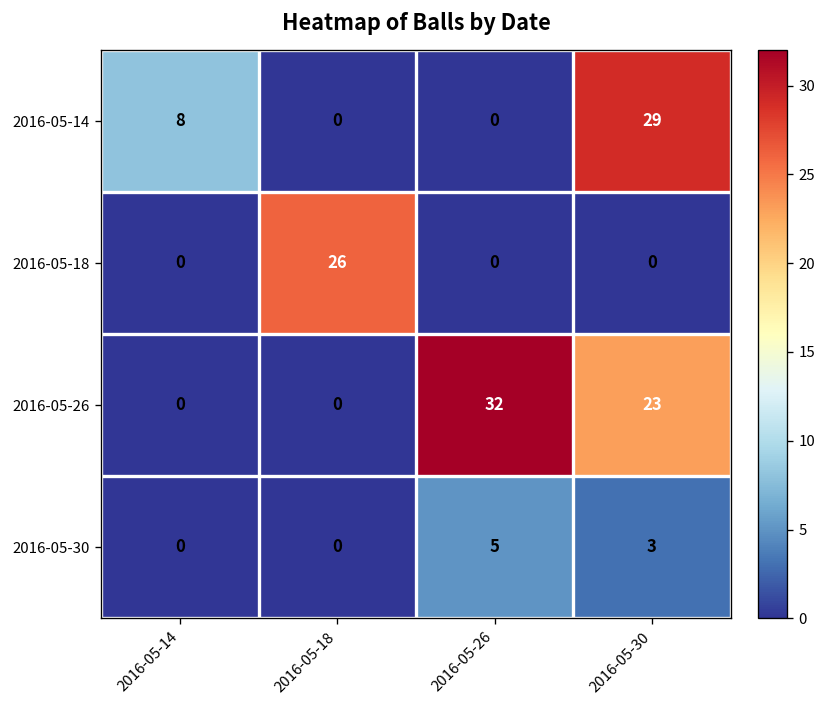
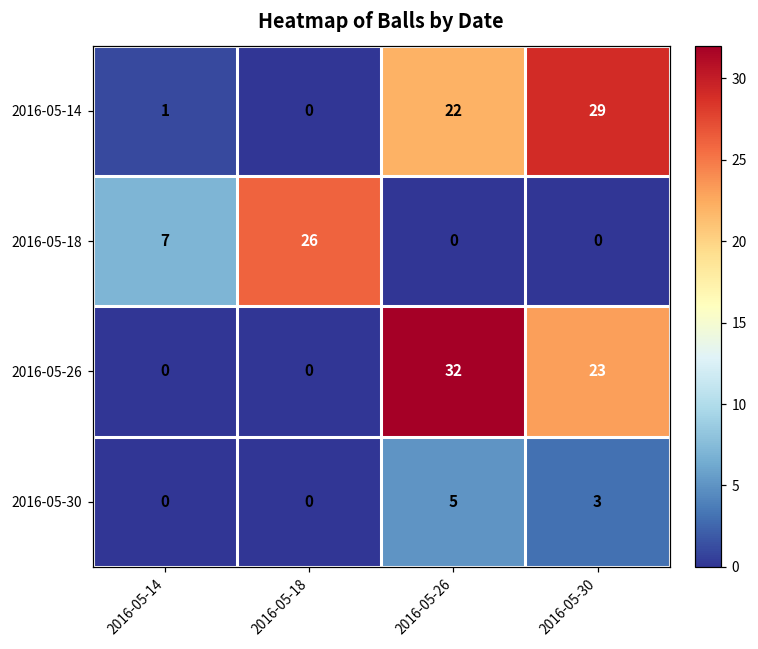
2016-05-14, 2016-05-14: 8 -> 1
2016-05-14, 2016-05-26: 0 -> 22
2016-05-18, 2016-05-14: 0 -> 7
